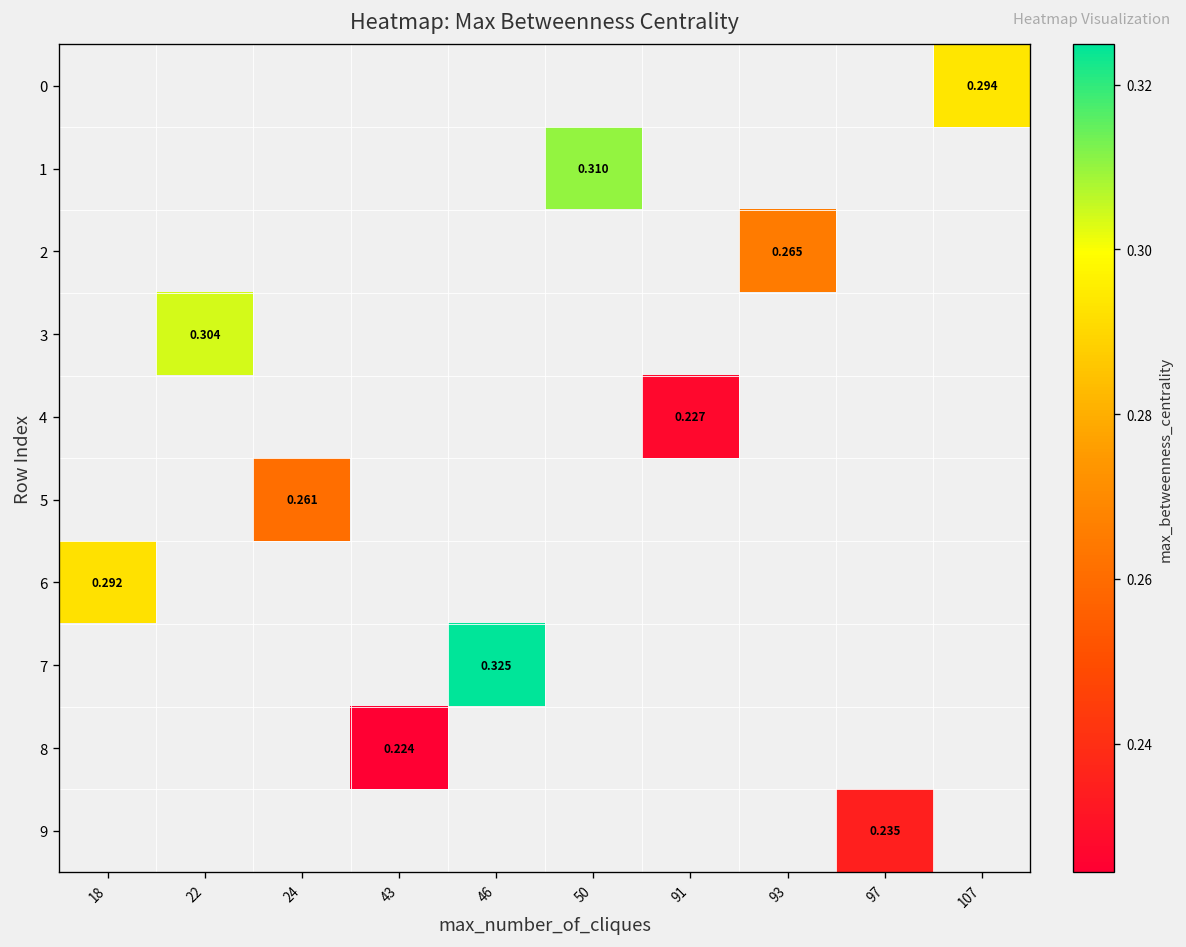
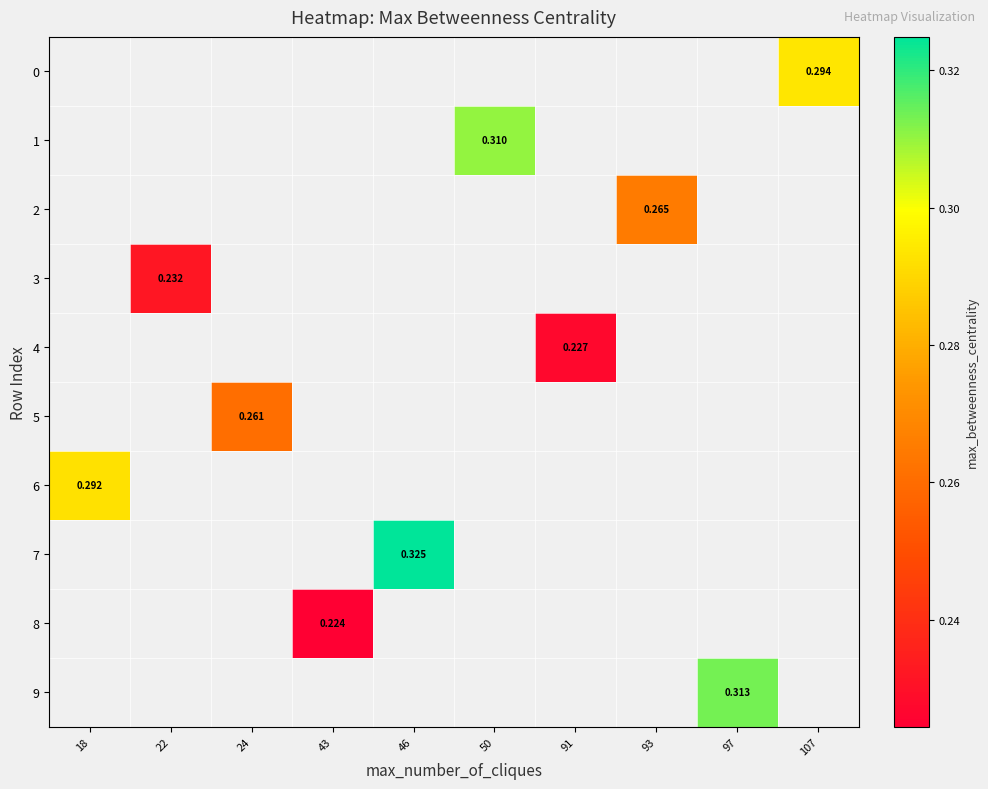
3, 22: 0.304 -> 0.232
9, 97: 0.235 -> 0.313
